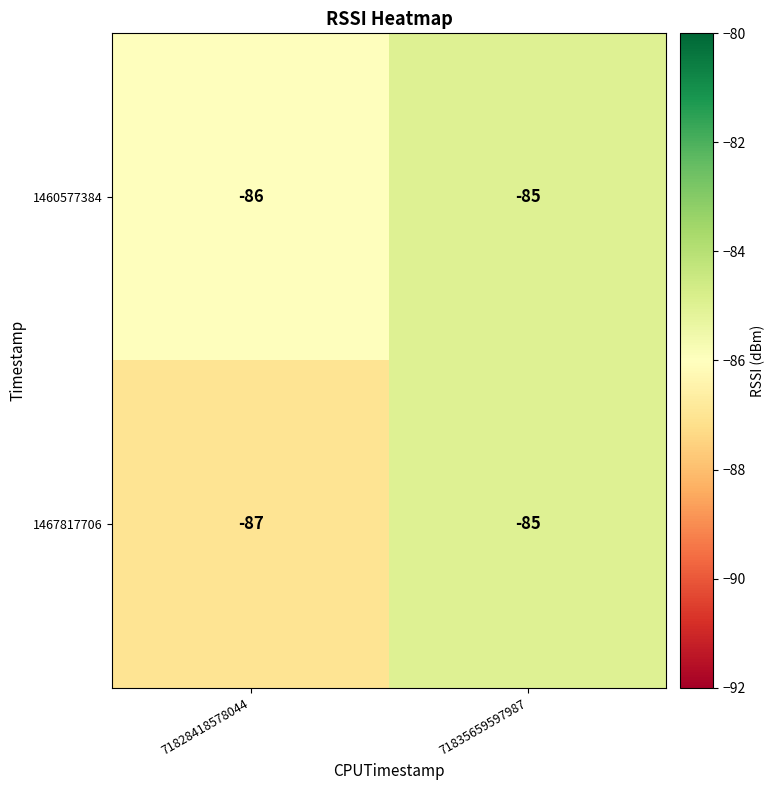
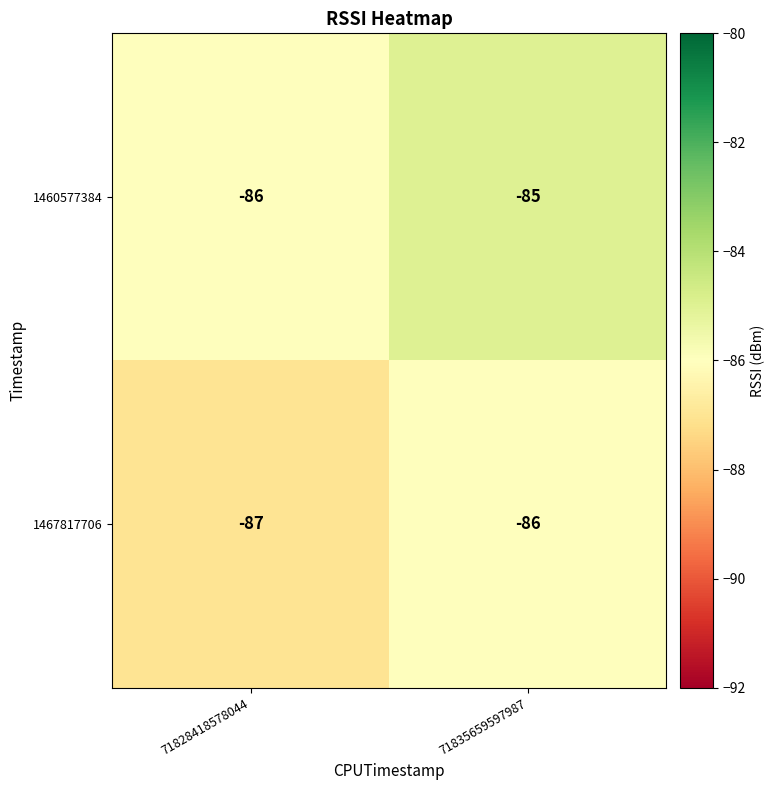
1467817706, 71835659597987: -85 -> -86
